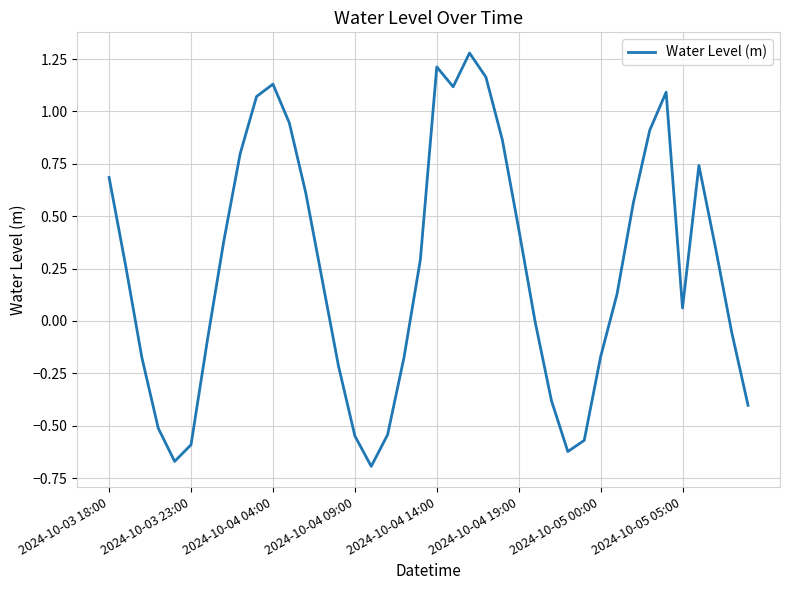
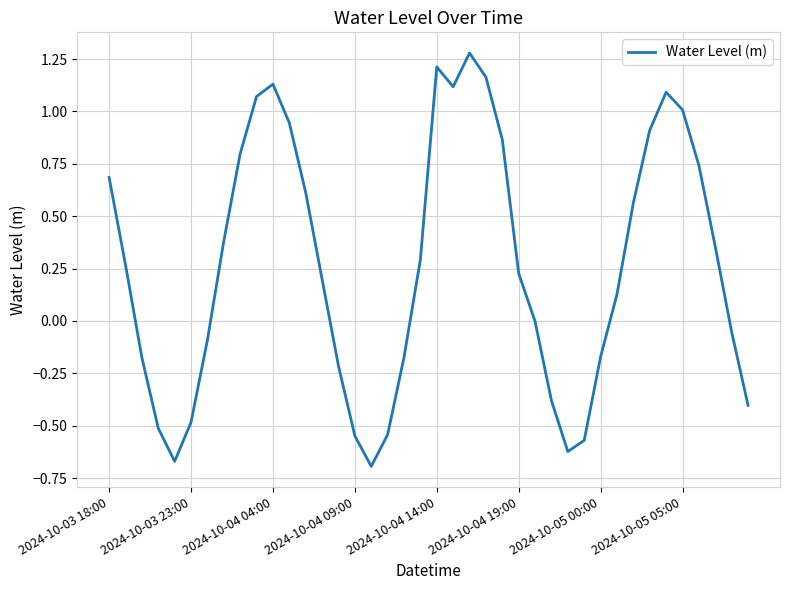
2024-10-03 23:00: -0.59 -> -0.48
2024-10-04 19:00: 0.44 -> 0.23
2024-10-05 05:00: 0.06 -> 1.01
